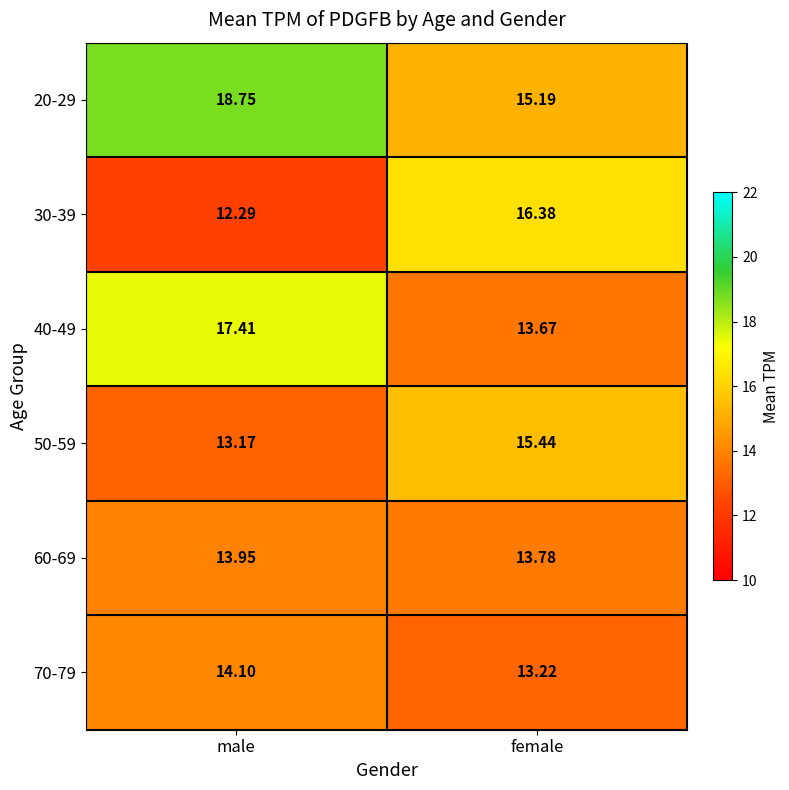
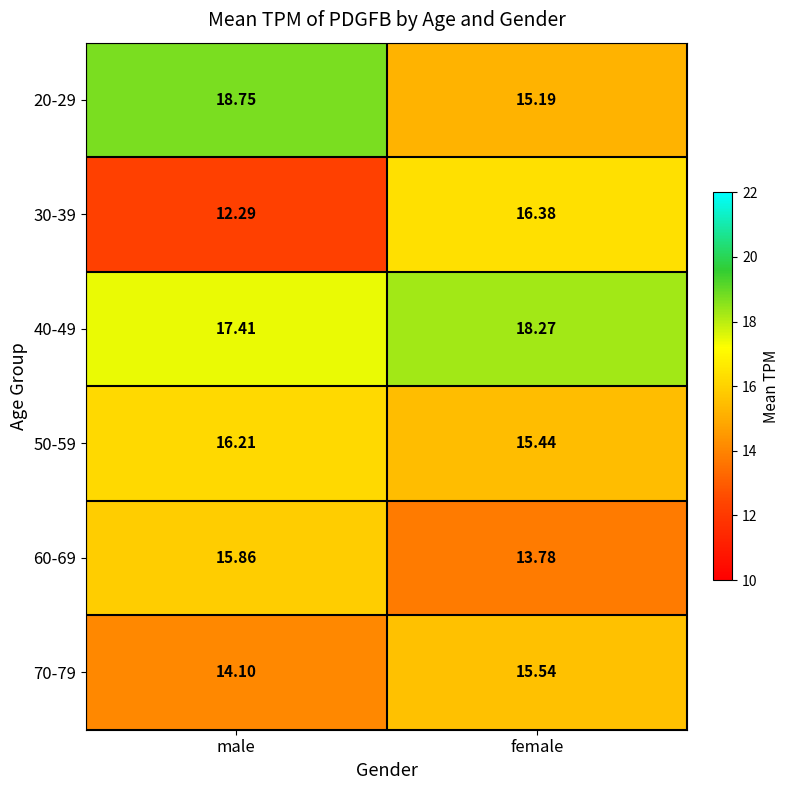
40-49, female: 13.67 -> 18.27
50-59, male: 13.17 -> 16.21
60-69, male: 13.95 -> 15.86
70-79, female: 13.22 -> 15.54
